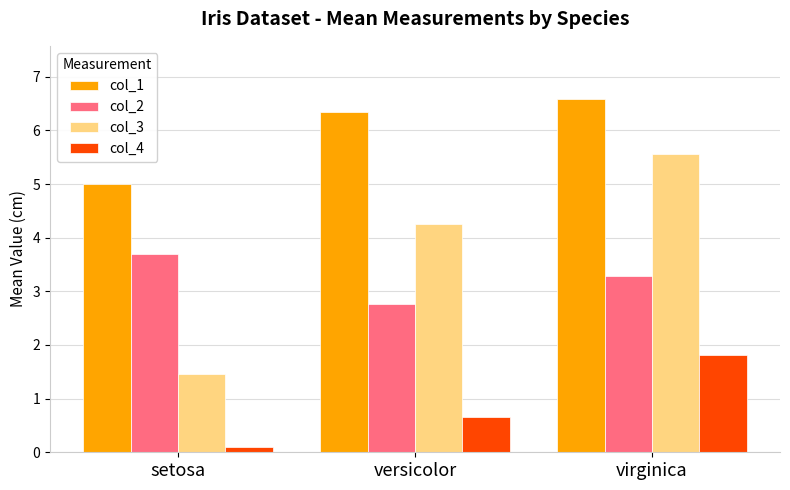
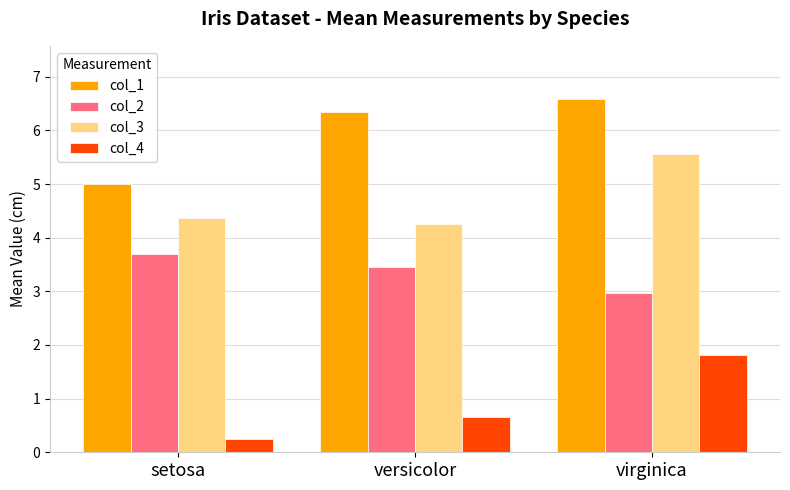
col_3, setosa: 1.5 -> 4.4
col_4, setosa: 0.1 -> 0.2
col_2, versicolor: 2.8 -> 3.5
col_2, virginica: 3.3 -> 3.0
